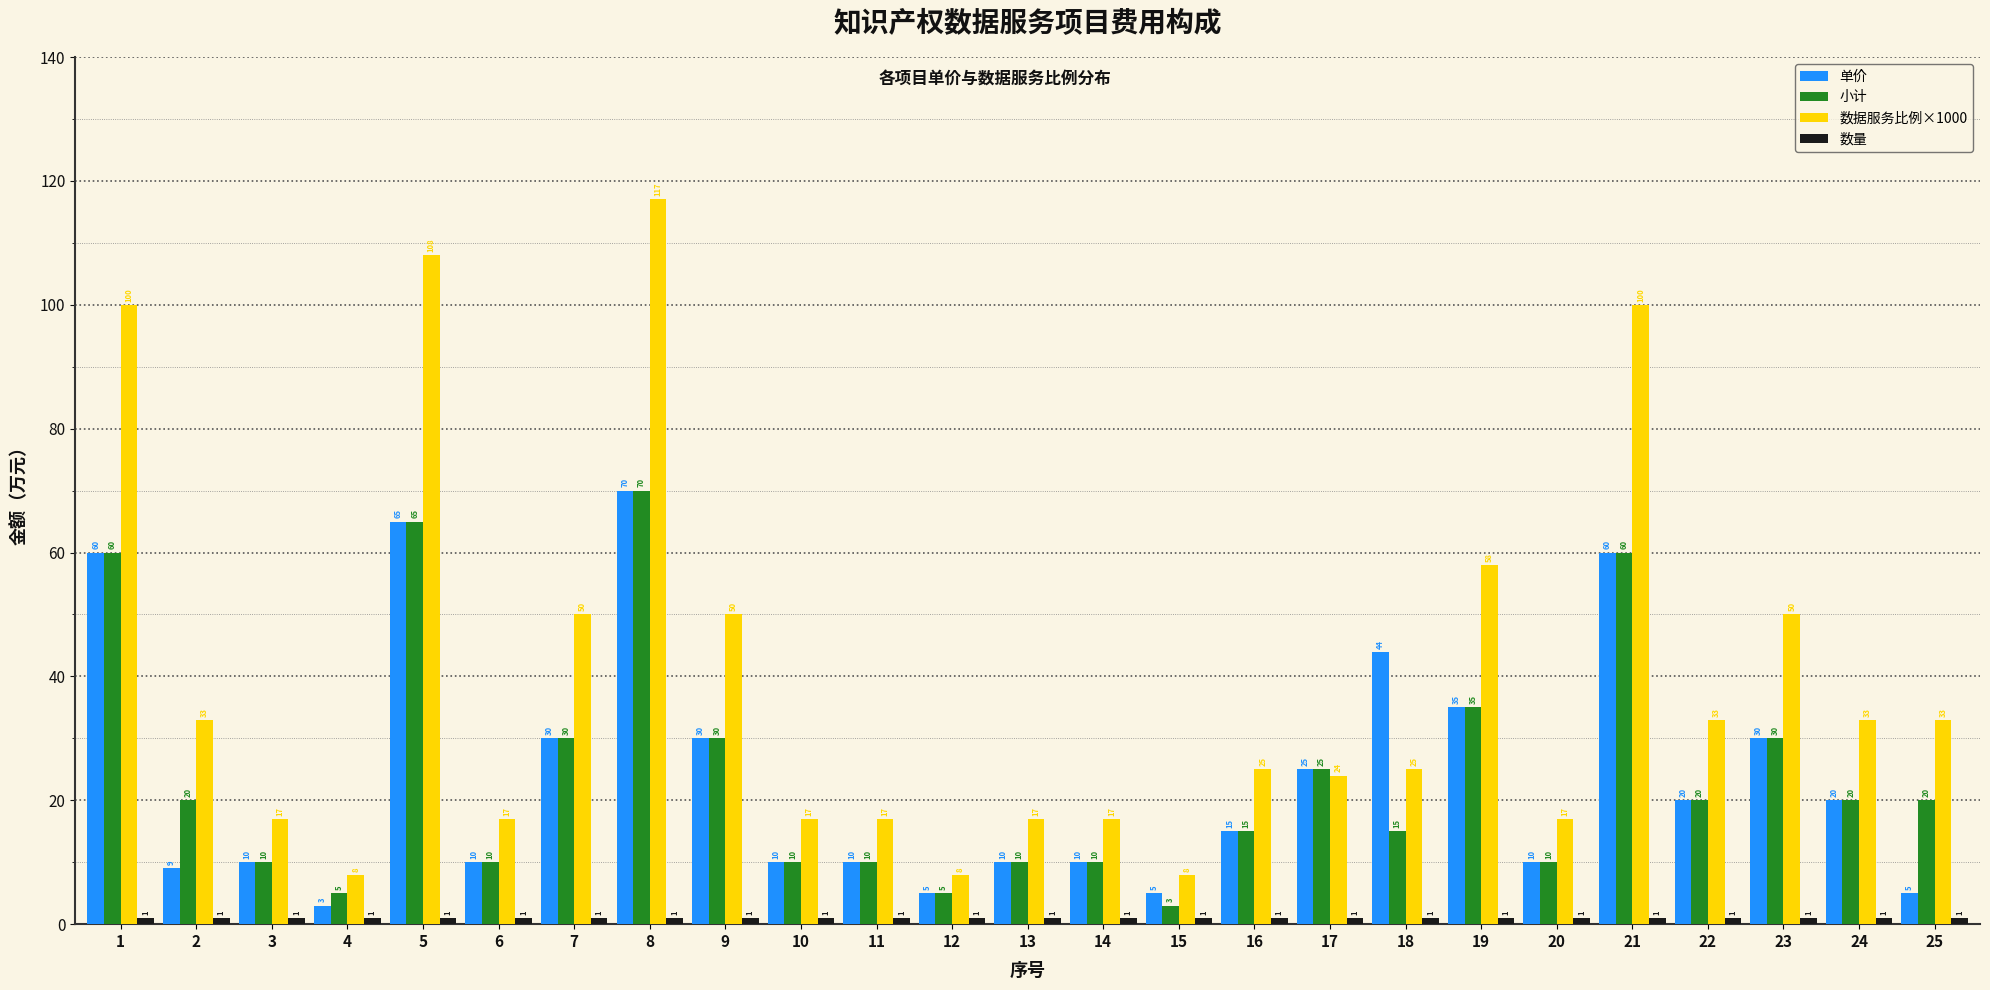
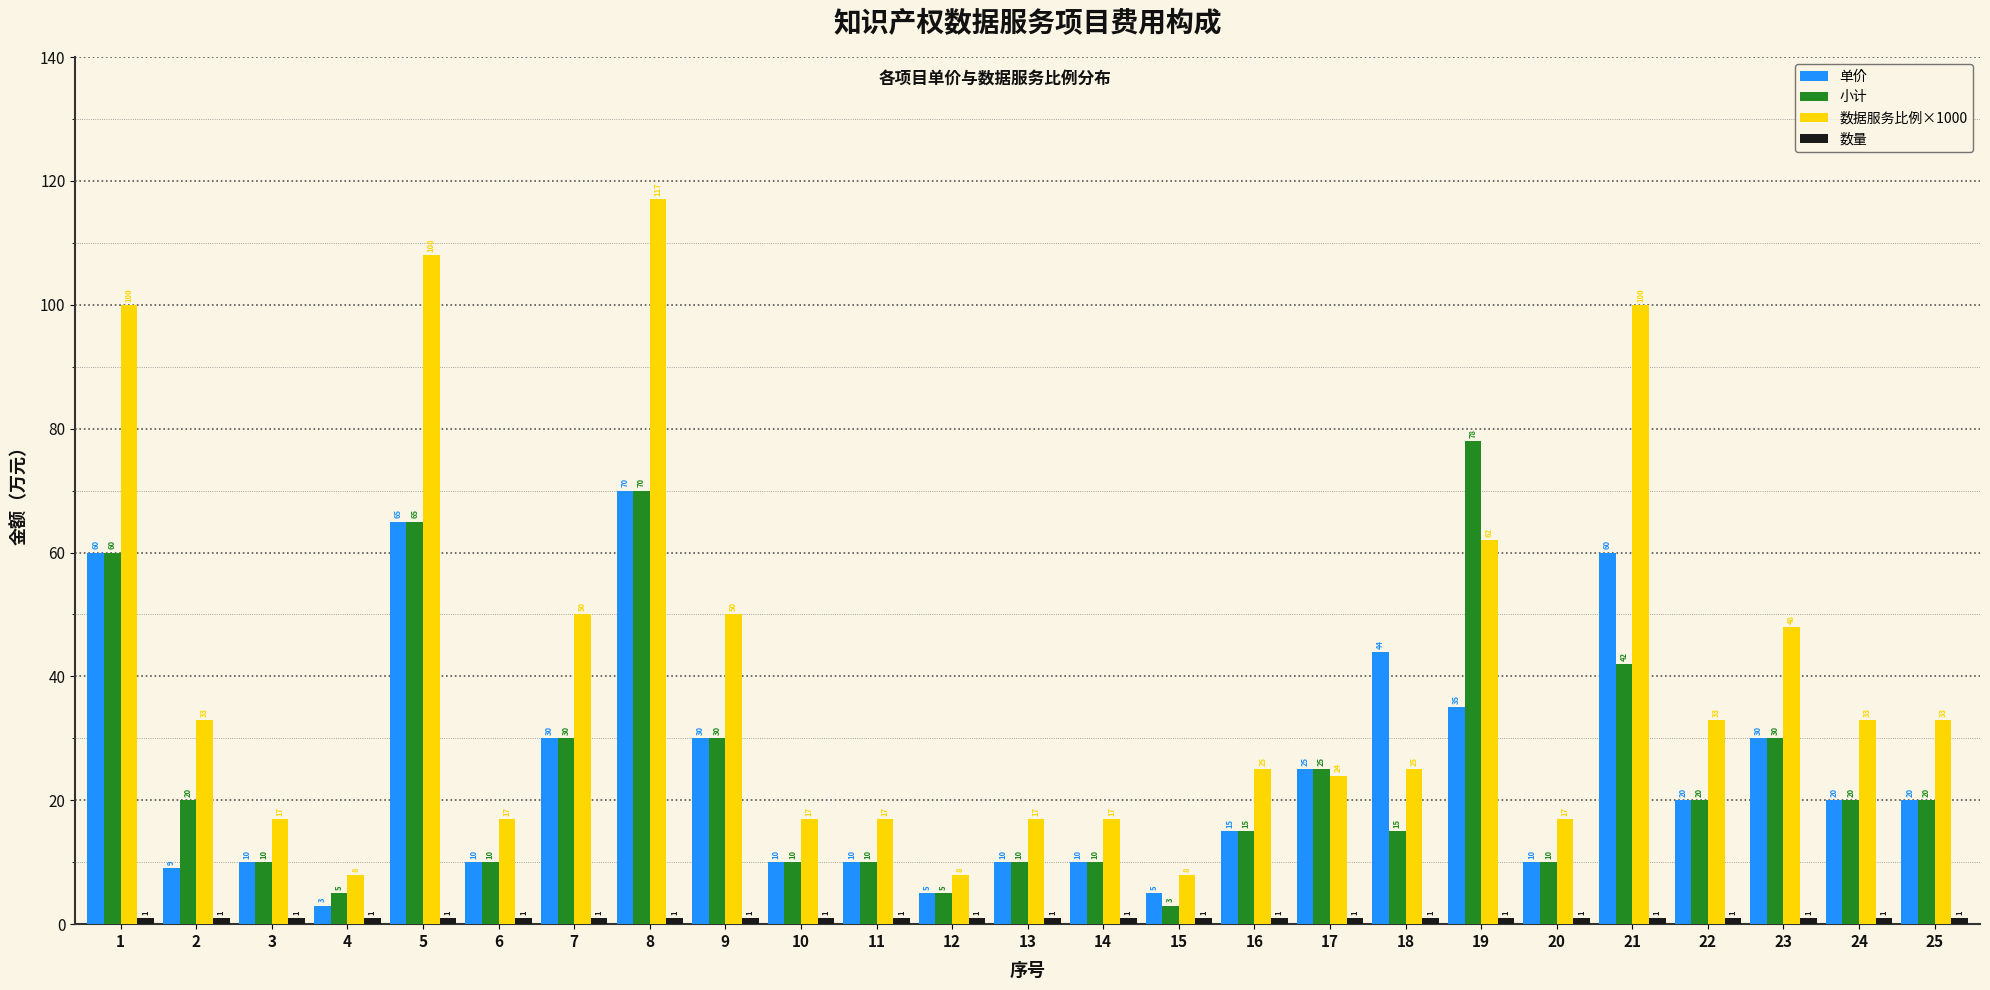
小计, 19: 35 -> 78
数据服务比例×1000, 19: 58 -> 62
小计, 21: 60 -> 42
数据服务比例×1000, 23: 50 -> 48
单价, 25: 5 -> 20
